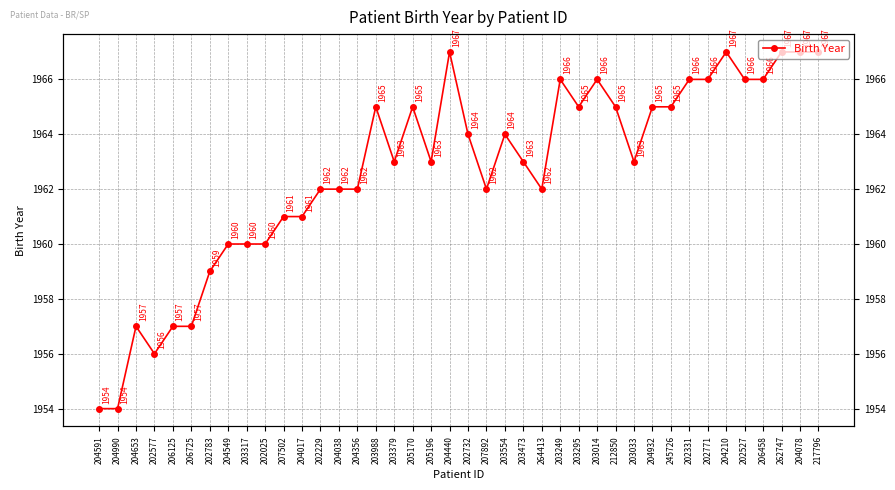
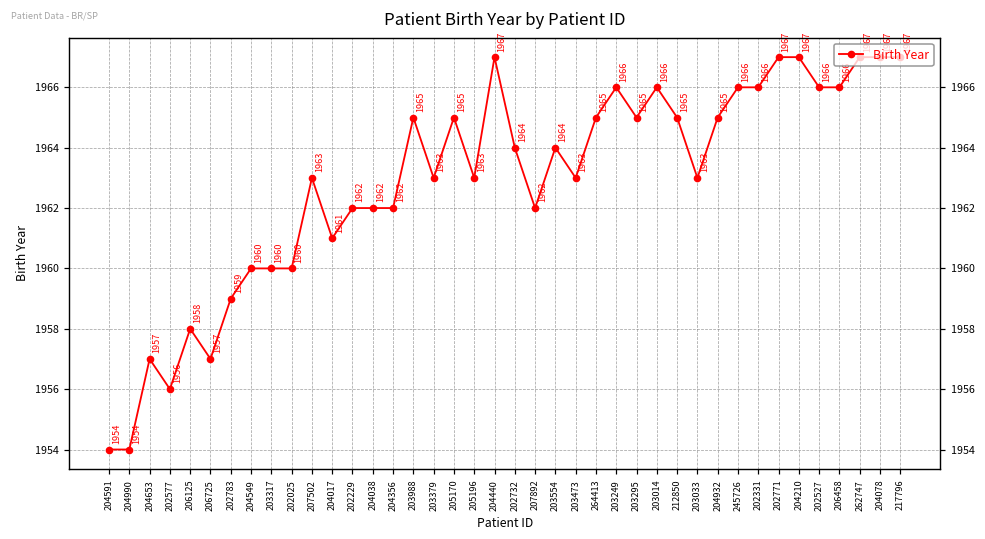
206125: 1957 -> 1958
207502: 1961 -> 1963
264413: 1962 -> 1965
245726: 1965 -> 1966
202771: 1966 -> 1967
